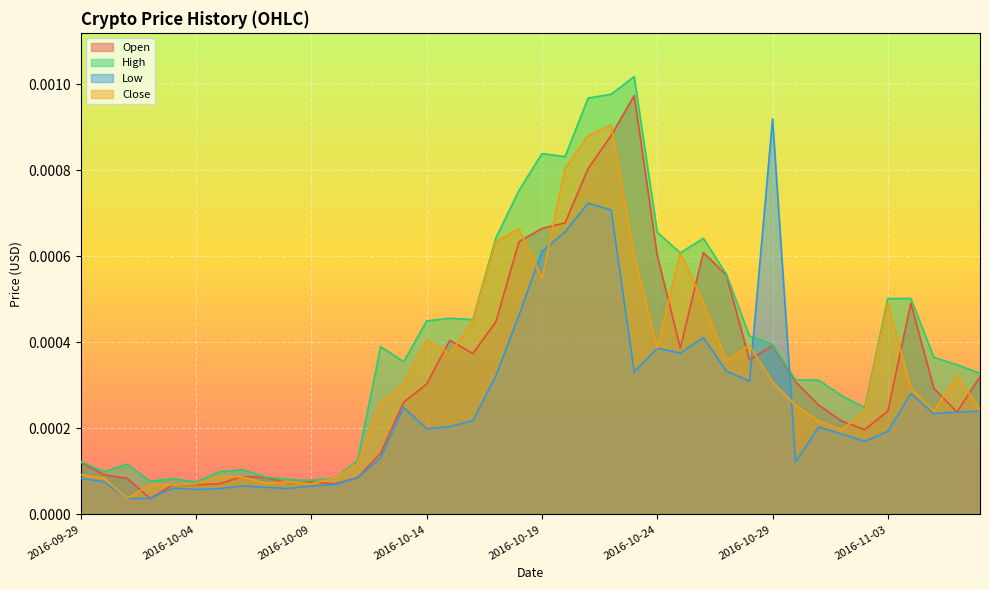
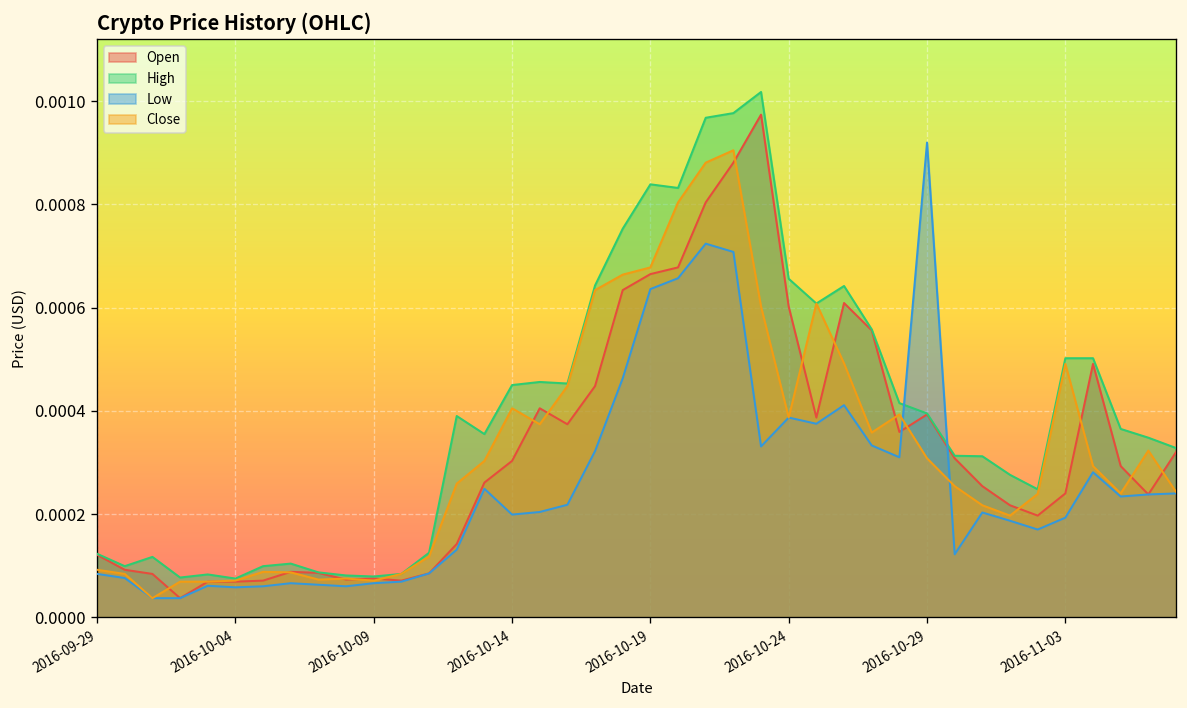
Low, 2016-10-19: 0.00061 -> 0.00064
Close, 2016-10-19: 0.00055 -> 0.00068
